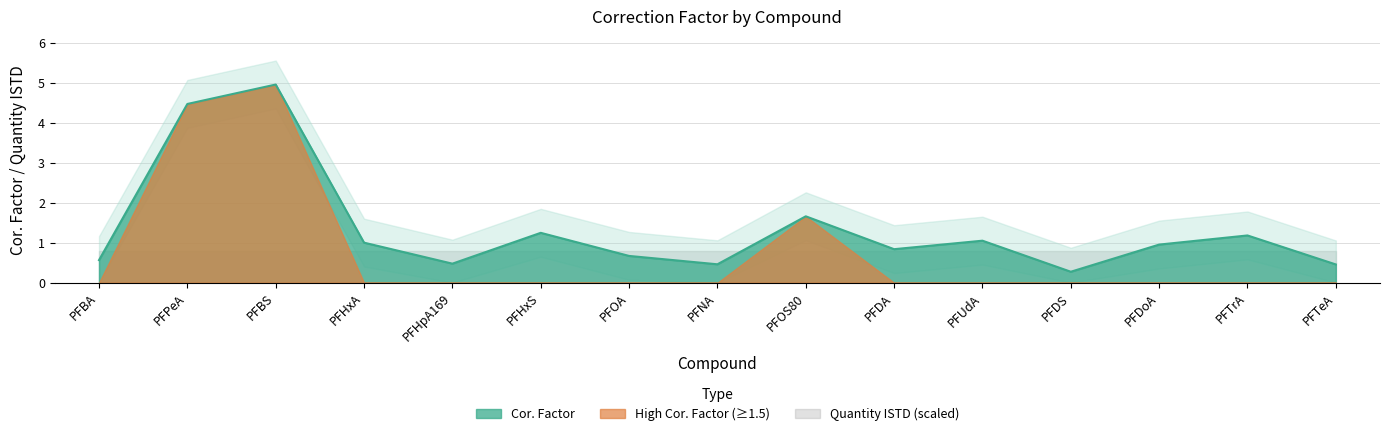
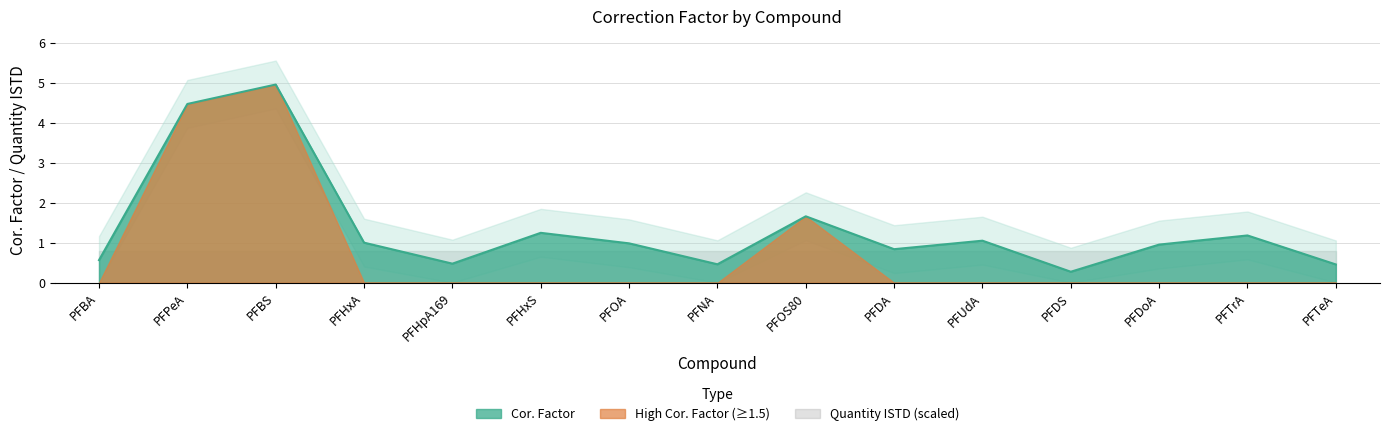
Cor. Factor, PFOA: 0.7 -> 1.0
